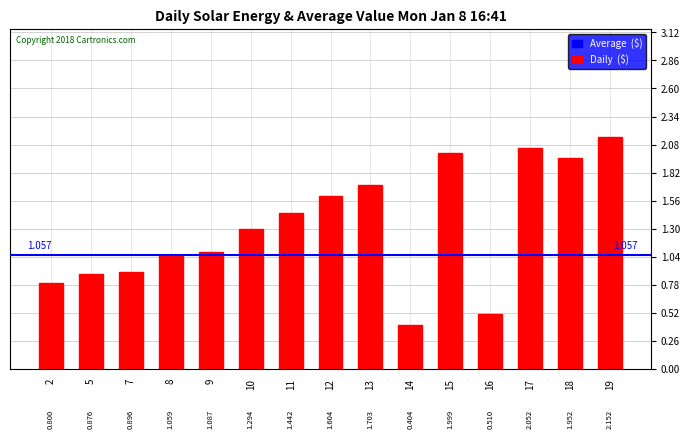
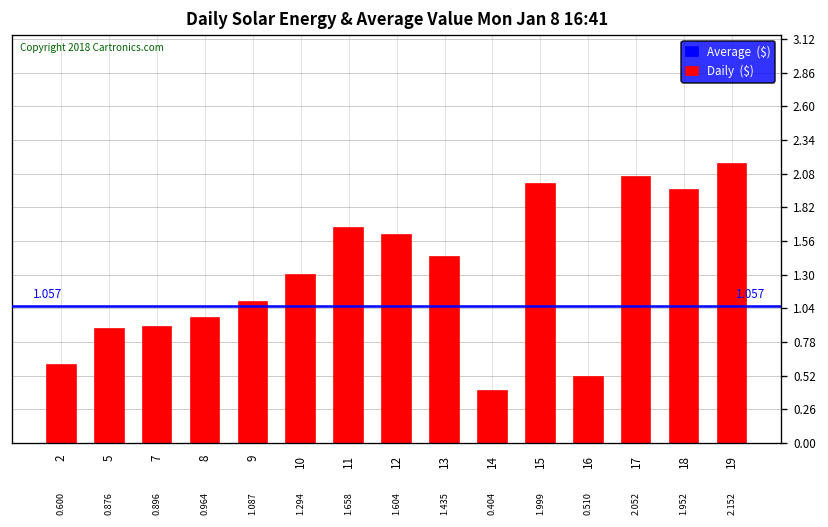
2: 0.800 -> 0.600
8: 1.059 -> 0.964
11: 1.442 -> 1.658
13: 1.703 -> 1.435
